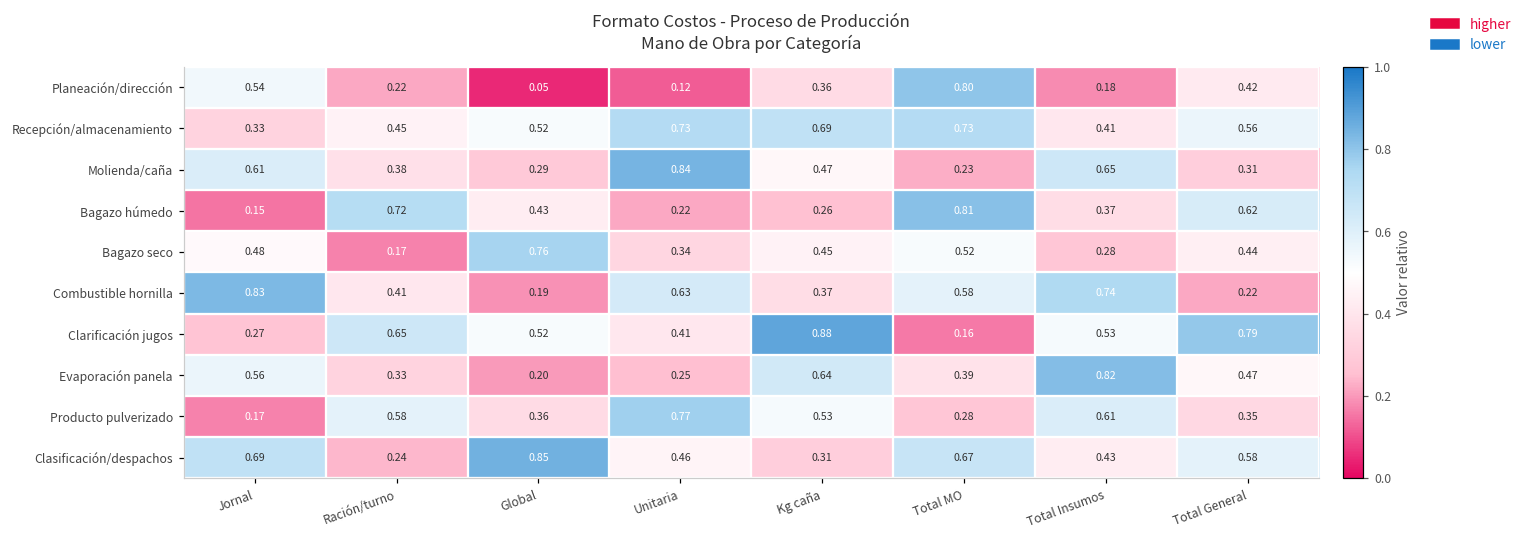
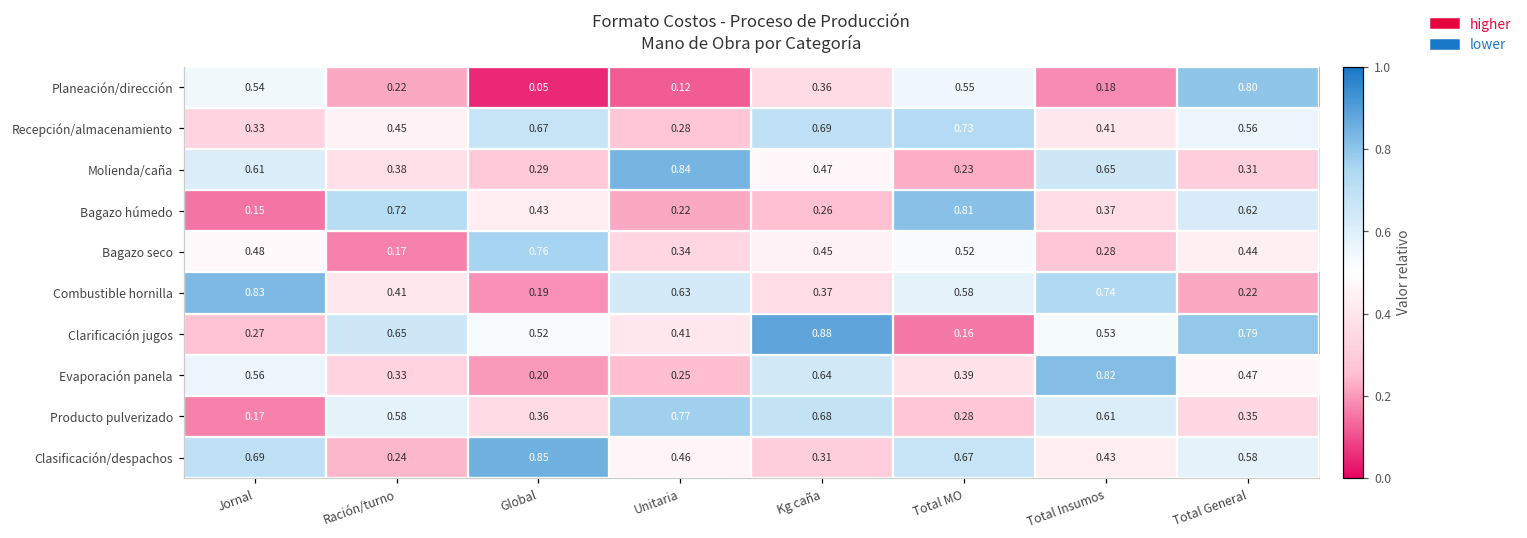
Planeación/dirección, Total MO: 0.80 -> 0.55
Planeación/dirección, Total General: 0.42 -> 0.80
Recepción/almacenamiento, Global: 0.52 -> 0.67
Recepción/almacenamiento, Unitaria: 0.73 -> 0.28
Producto pulverizado, Kg caña: 0.53 -> 0.68
